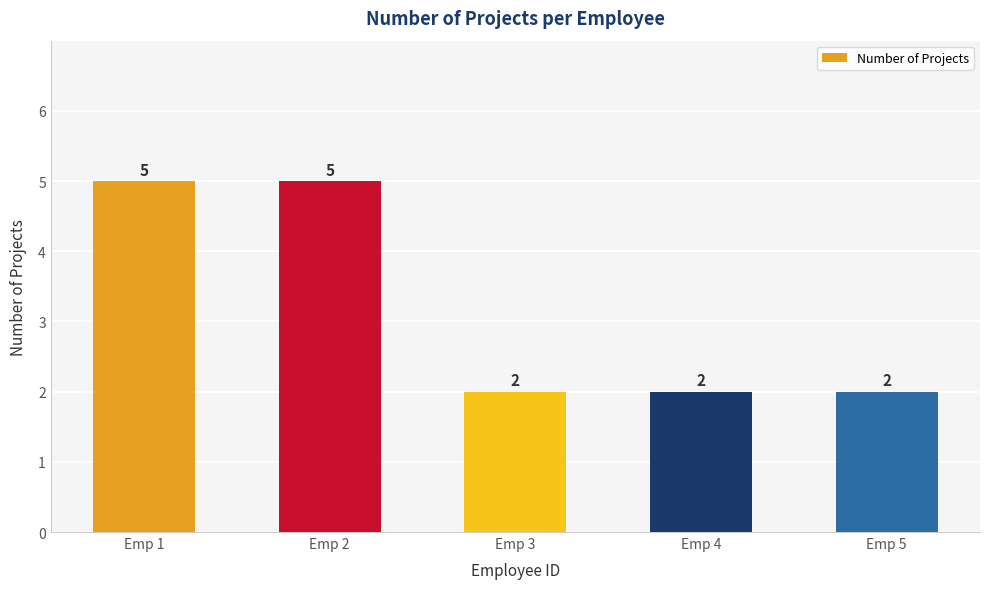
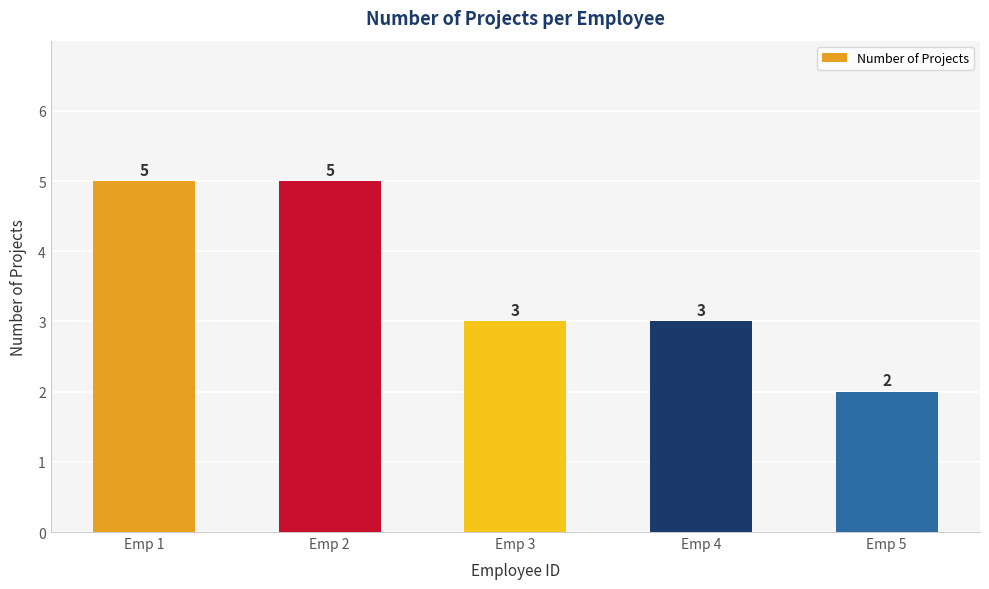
Emp 3: 2 -> 3
Emp 4: 2 -> 3
